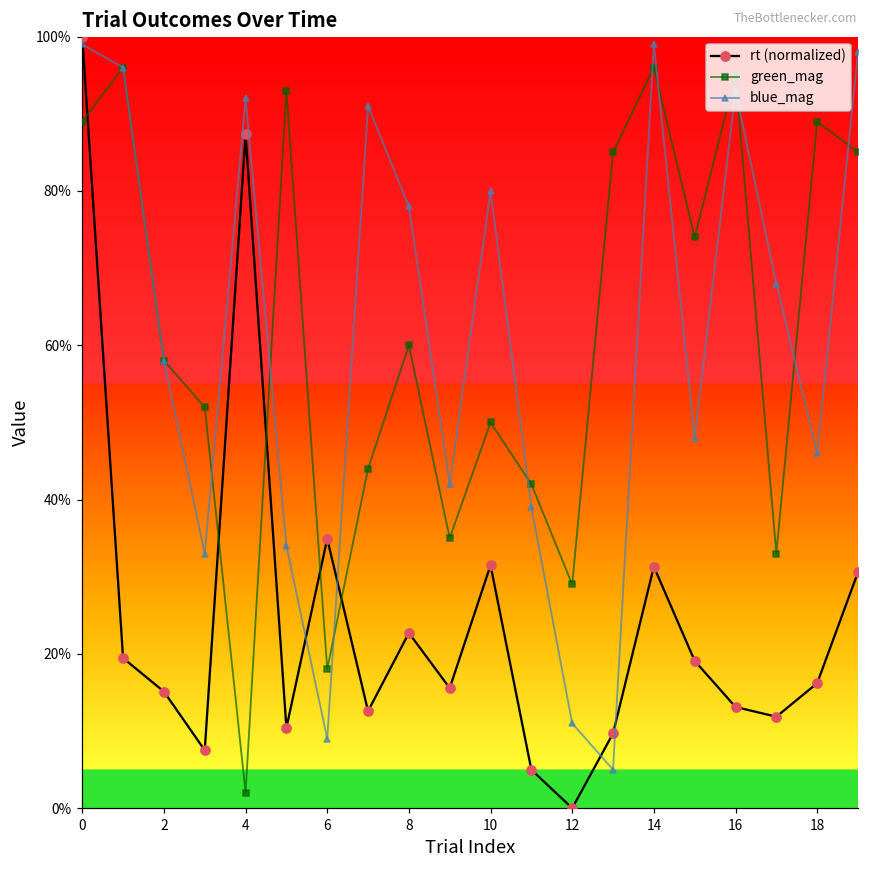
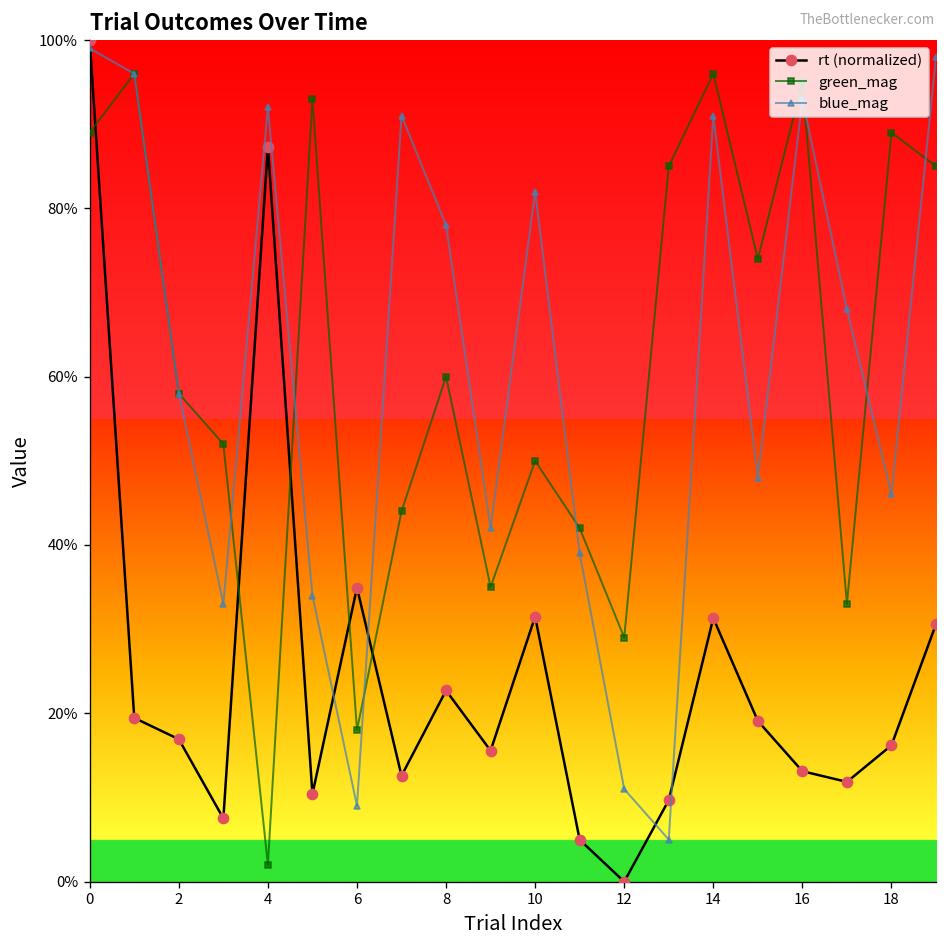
rt (normalized), 2: 15% -> 17%
blue_mag, 10: 80% -> 82%
blue_mag, 14: 99% -> 91%
